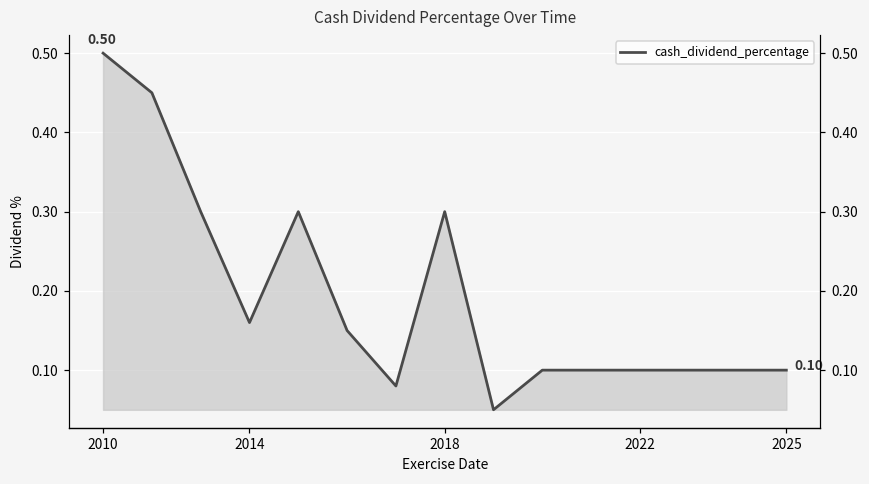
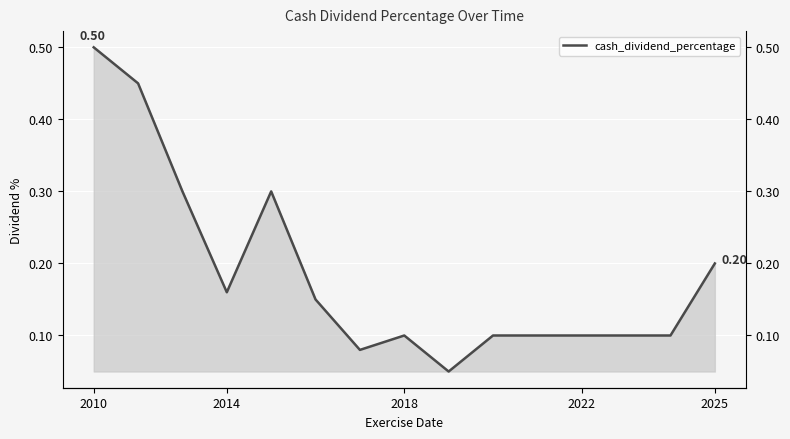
2018: 0.3 -> 0.1
2025: 0.10 -> 0.20
